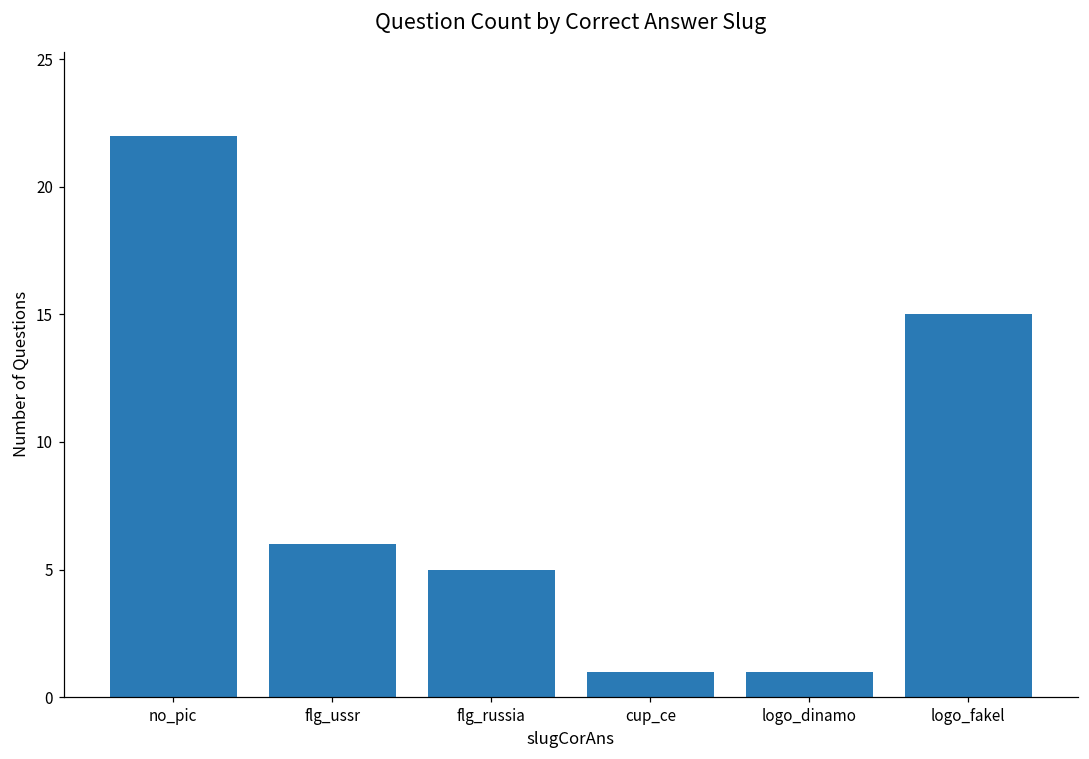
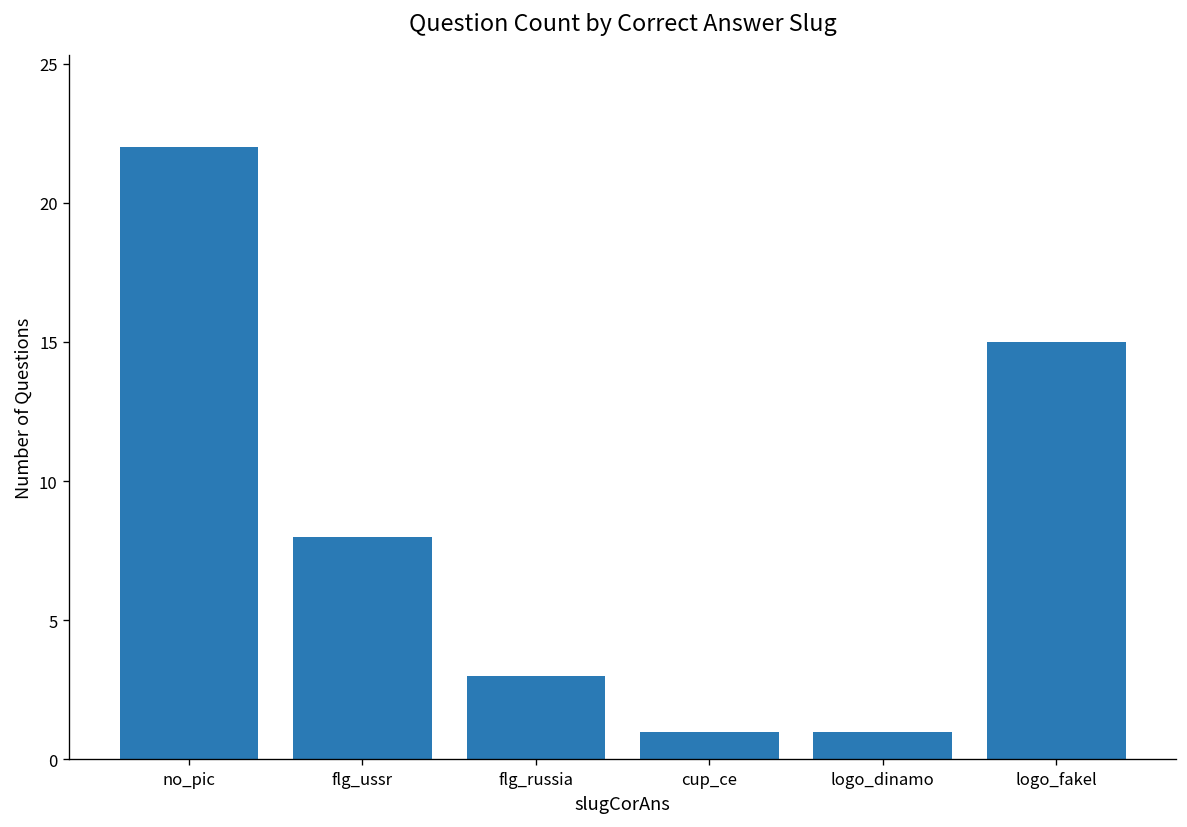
flg_ussr: 6 -> 8
flg_russia: 5 -> 3
